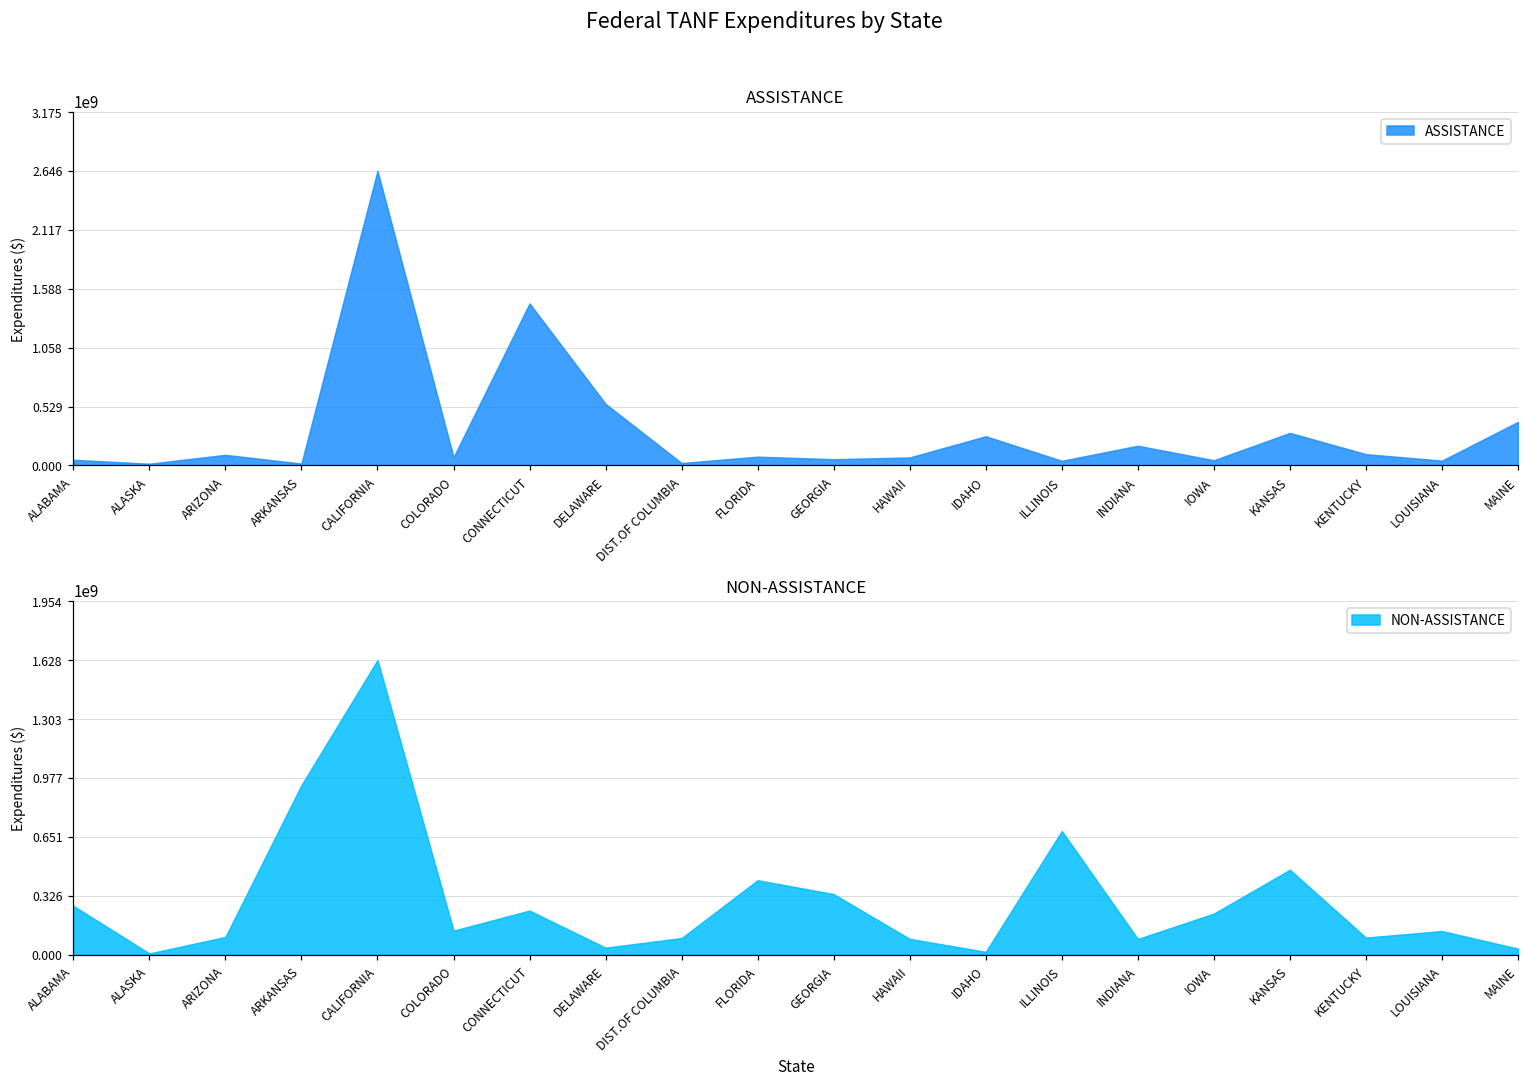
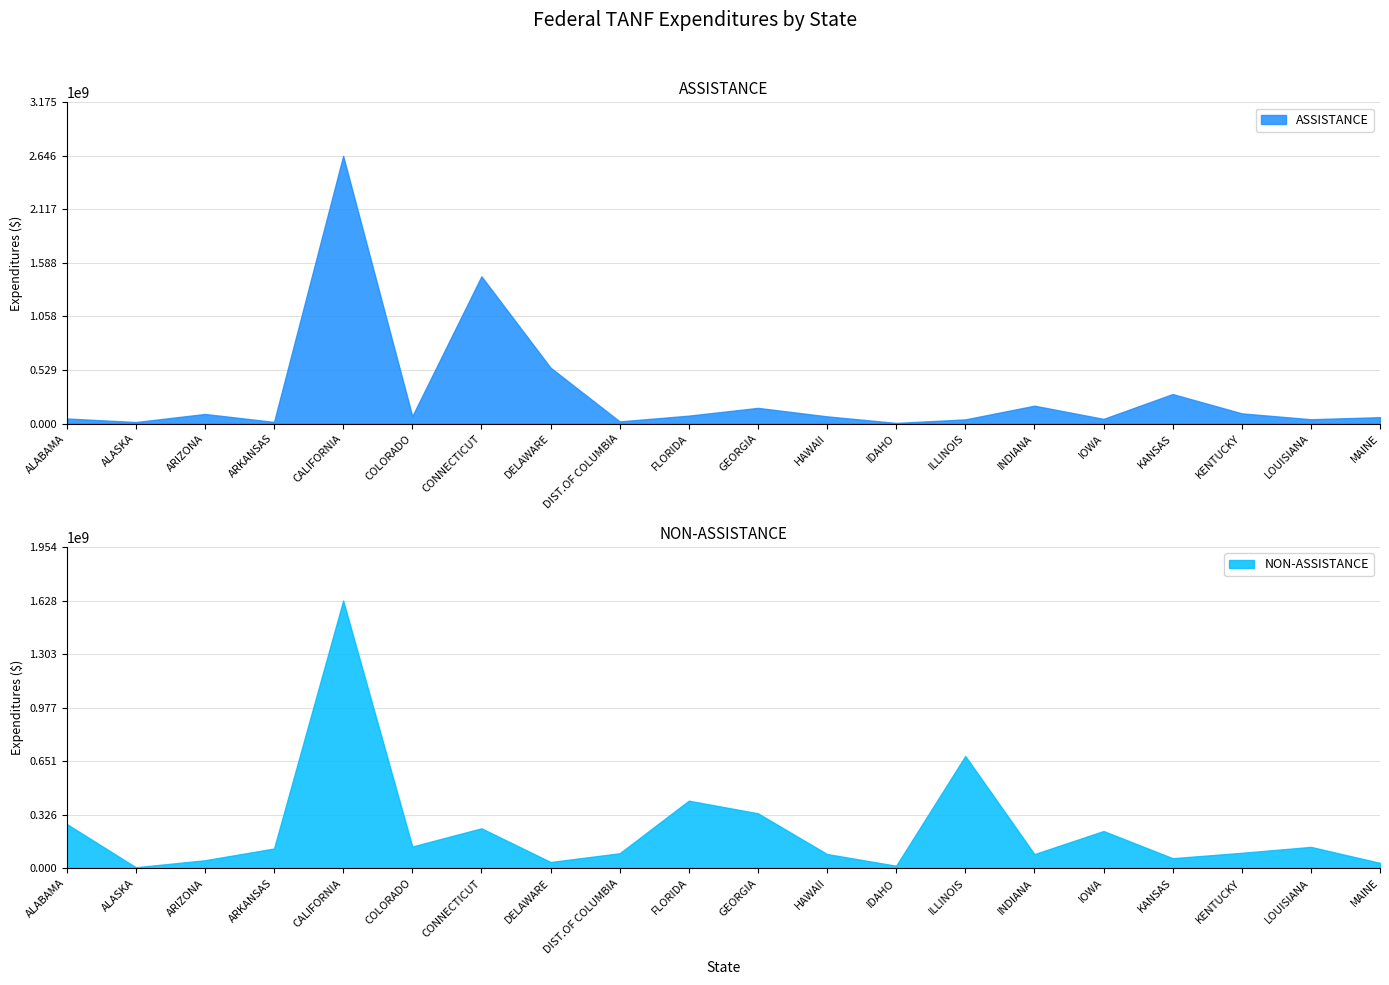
ASSISTANCE, GEORGIA: 60000000 -> 160000000
ASSISTANCE, IDAHO: 260000000 -> 10000000
ASSISTANCE, MAINE: 390000000 -> 60000000
NON-ASSISTANCE, ARIZONA: 100000000 -> 50000000
NON-ASSISTANCE, ARKANSAS: 940000000 -> 120000000
NON-ASSISTANCE, KANSAS: 470000000 -> 60000000
